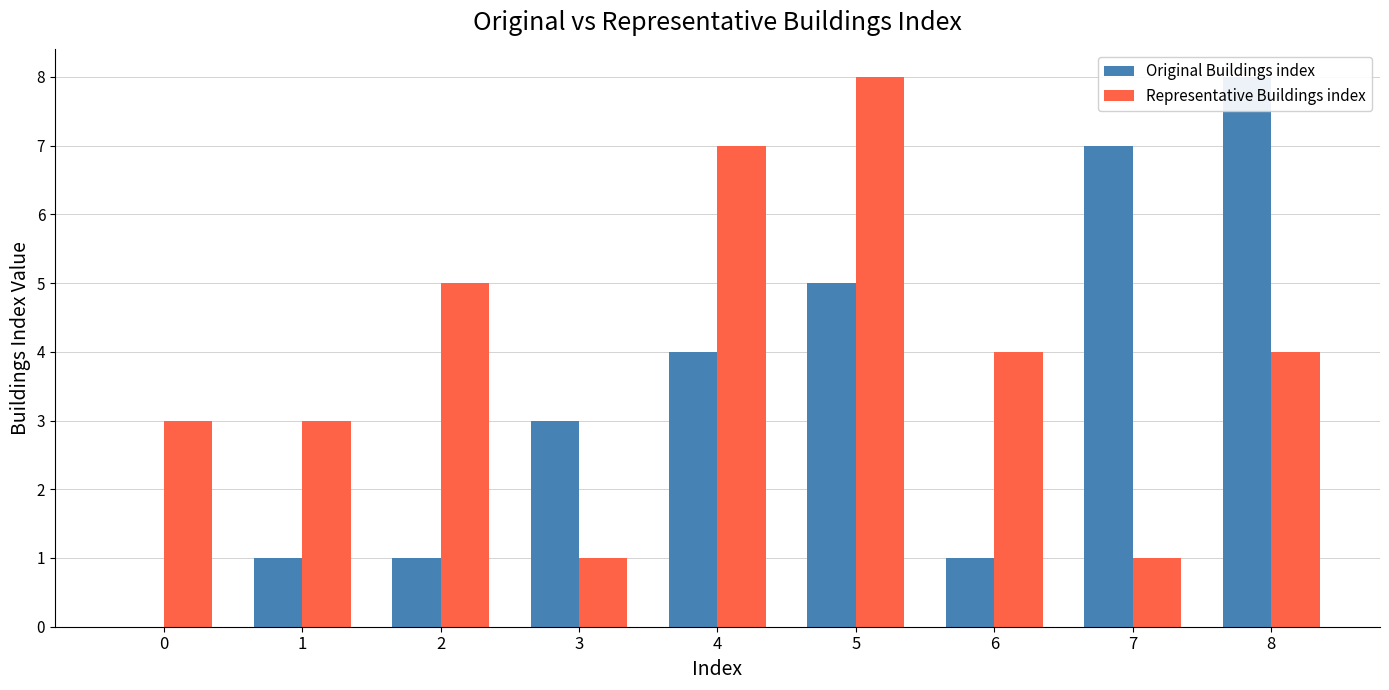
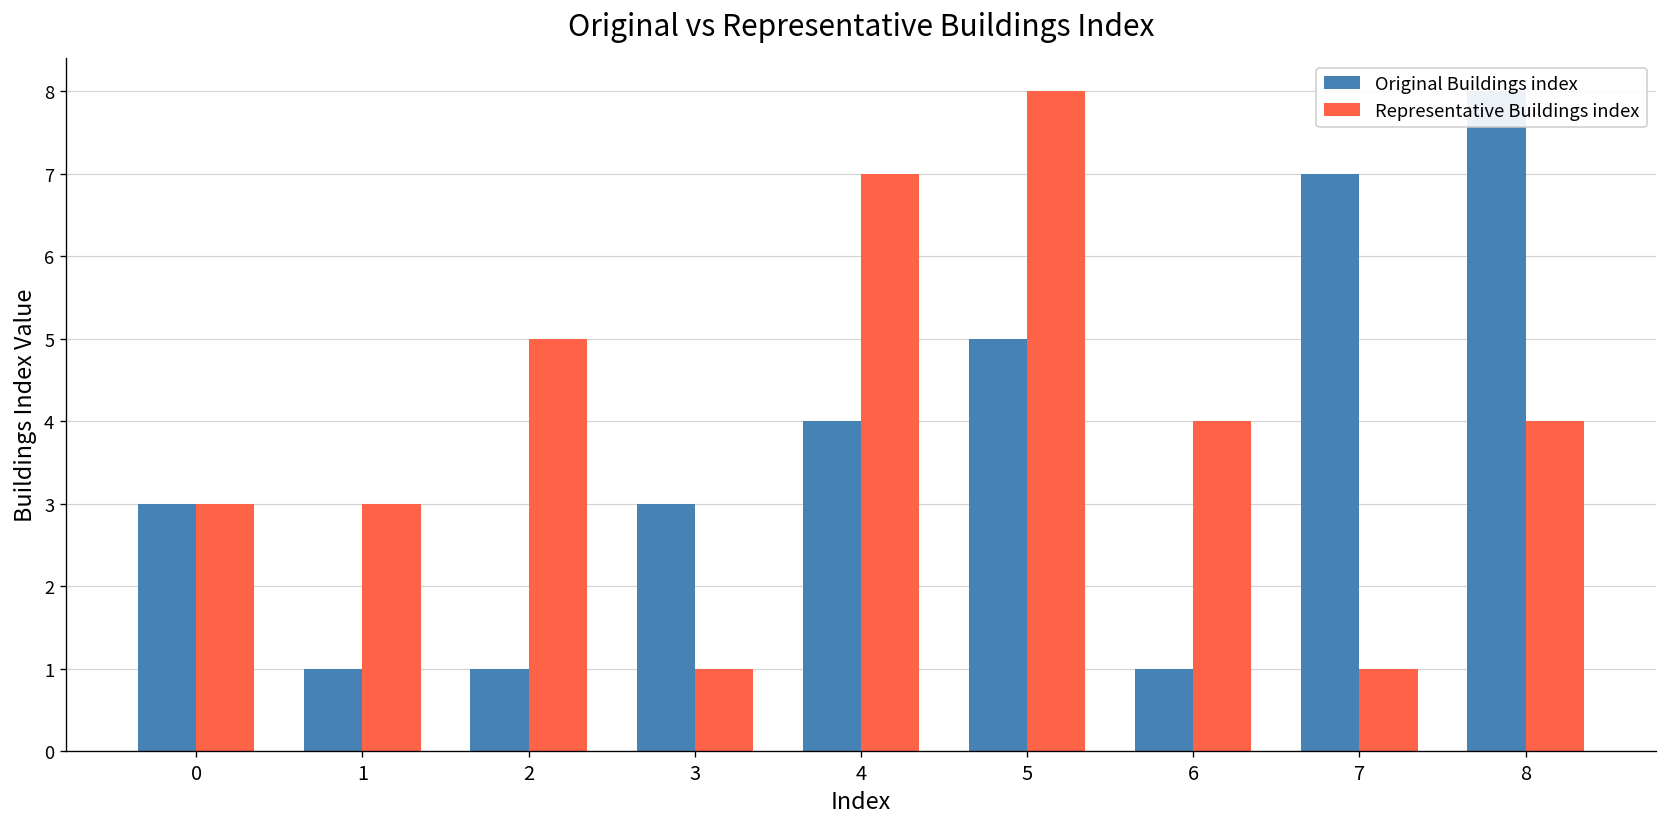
Original Buildings index, 0: 0 -> 3
